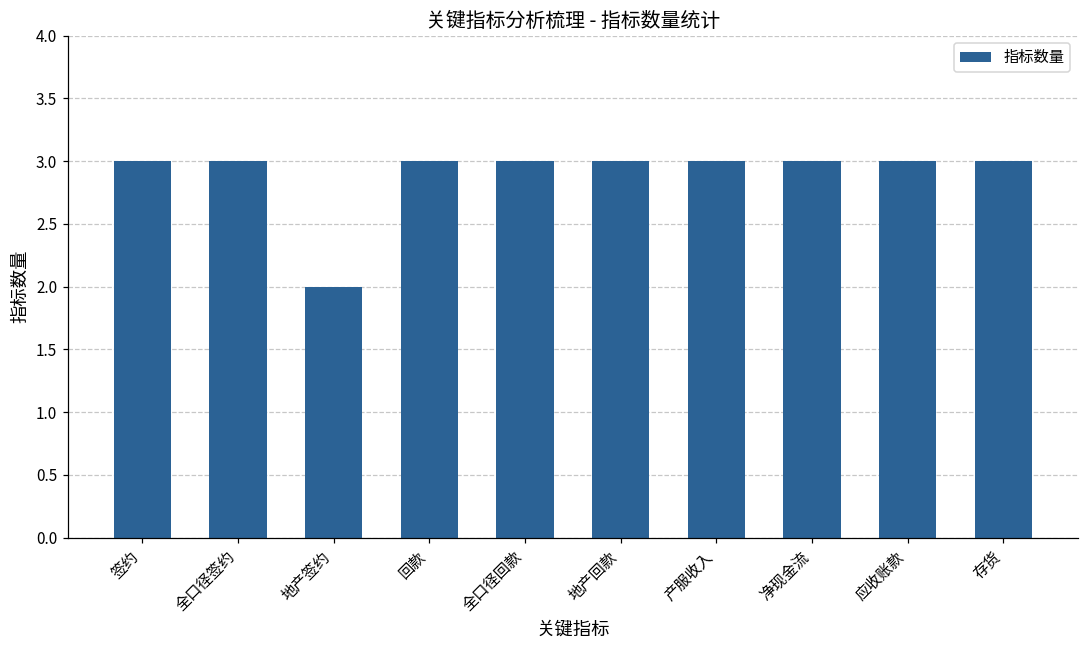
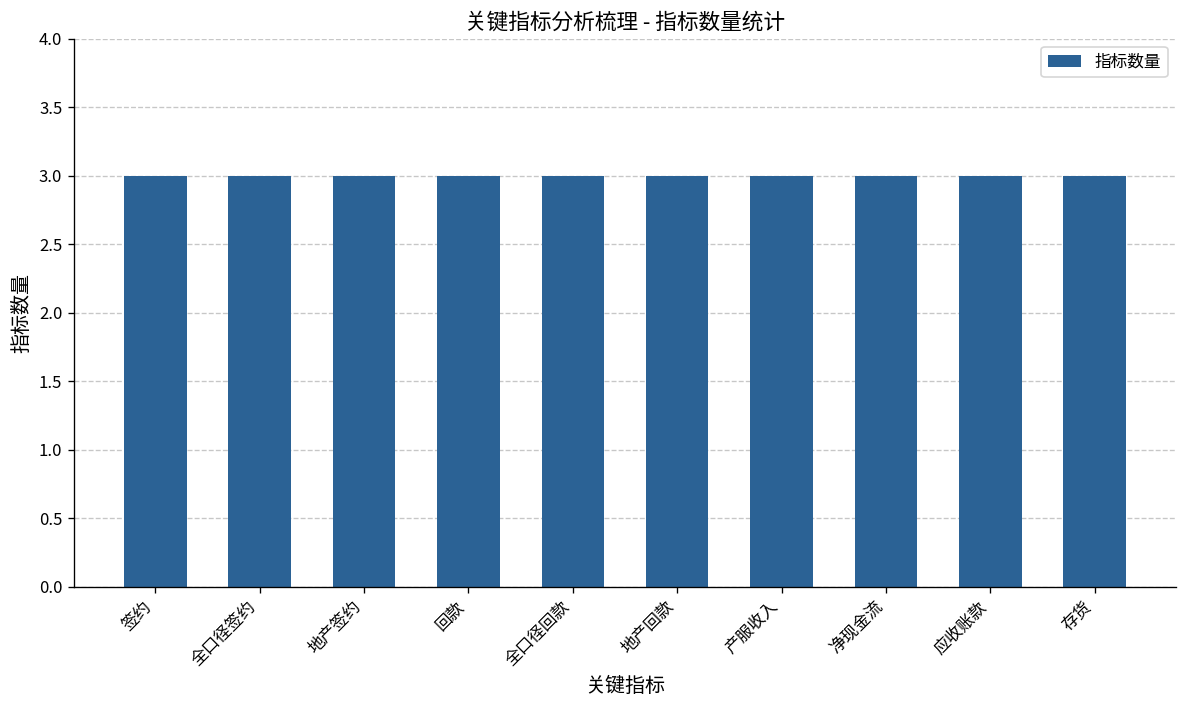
地产签约: 2 -> 3
